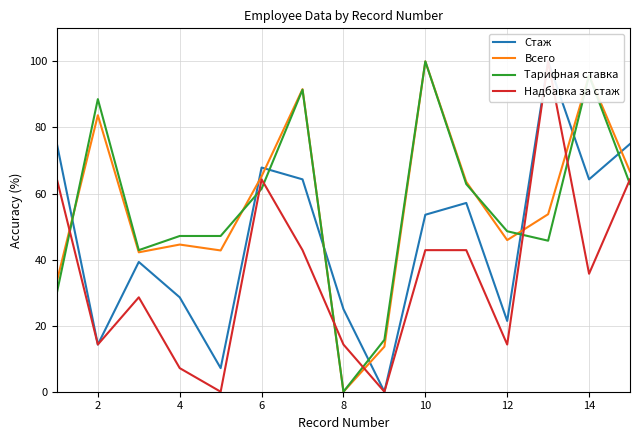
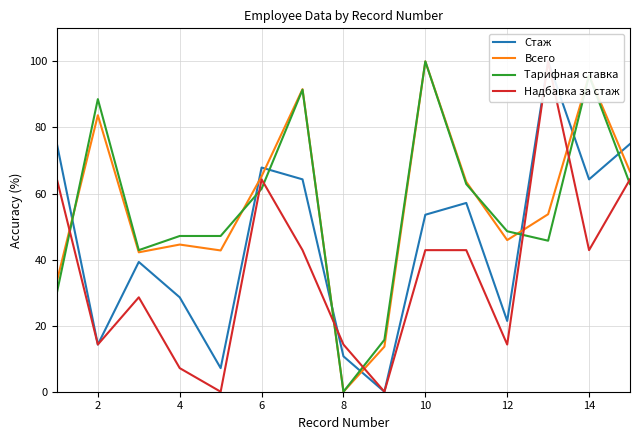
Стаж, 8: 25 -> 11
Надбавка за стаж, 14: 36 -> 43
